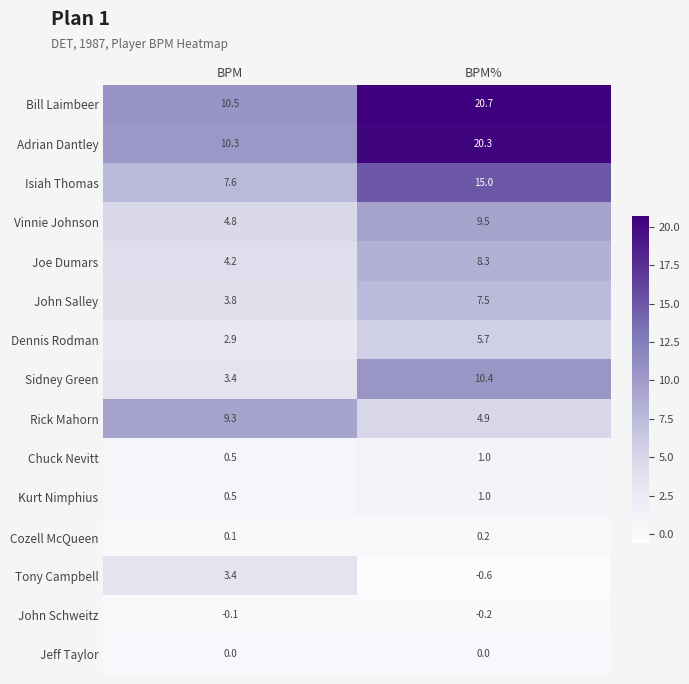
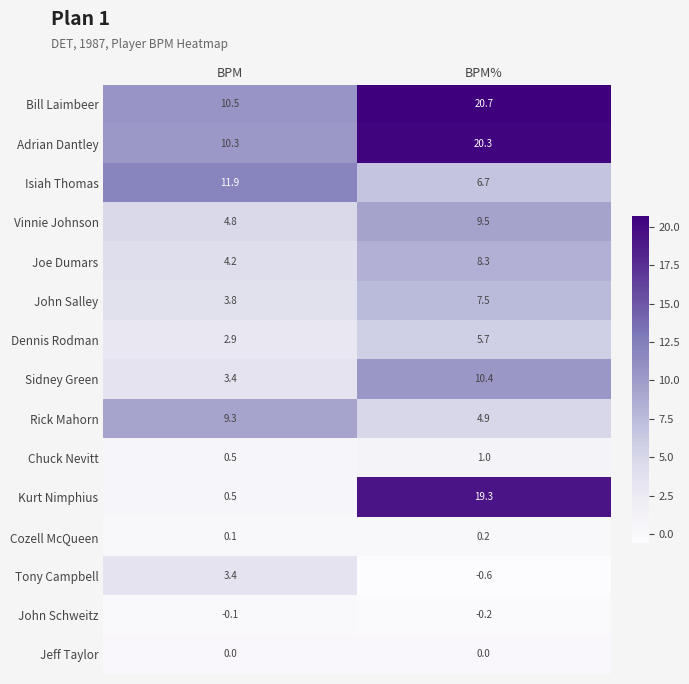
Isiah Thomas, BPM: 7.6 -> 11.9
Isiah Thomas, BPM%: 15.0 -> 6.7
Kurt Nimphius, BPM%: 1.0 -> 19.3
